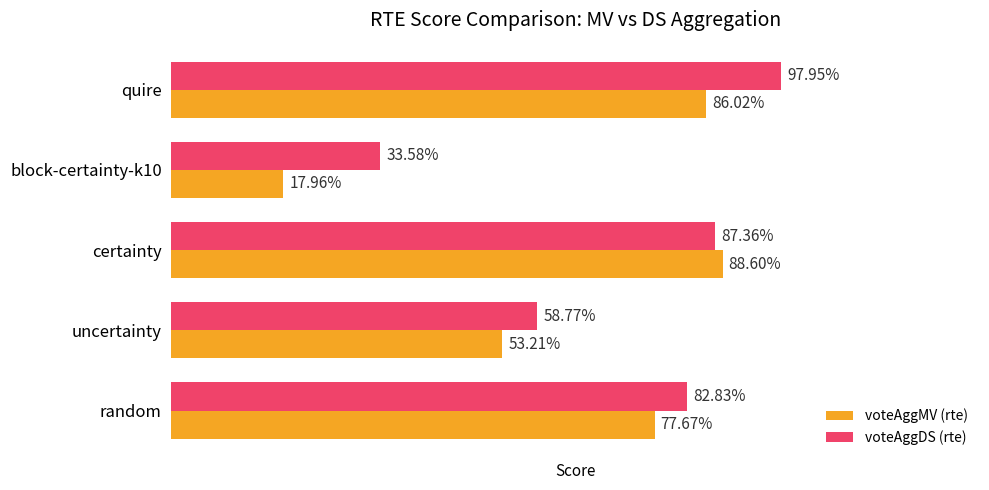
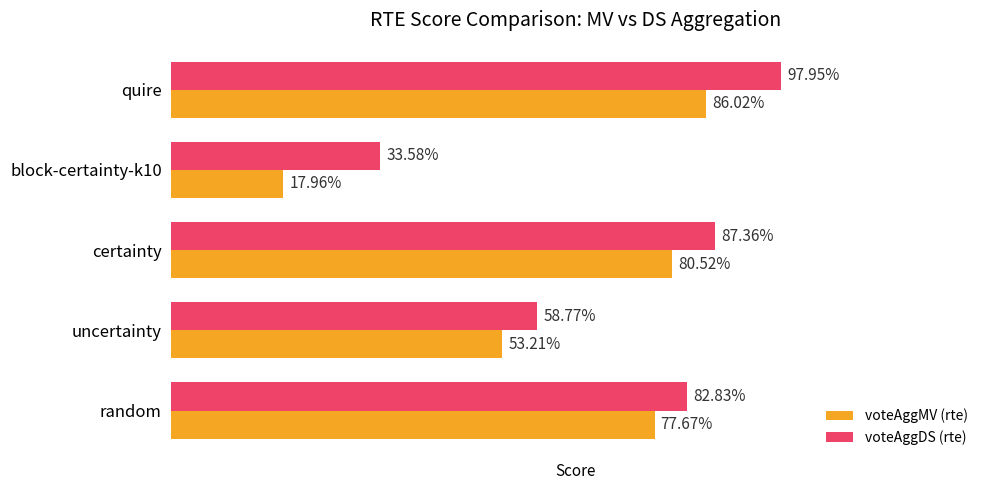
voteAggMV (rte), certainty: 88.60% -> 80.52%
